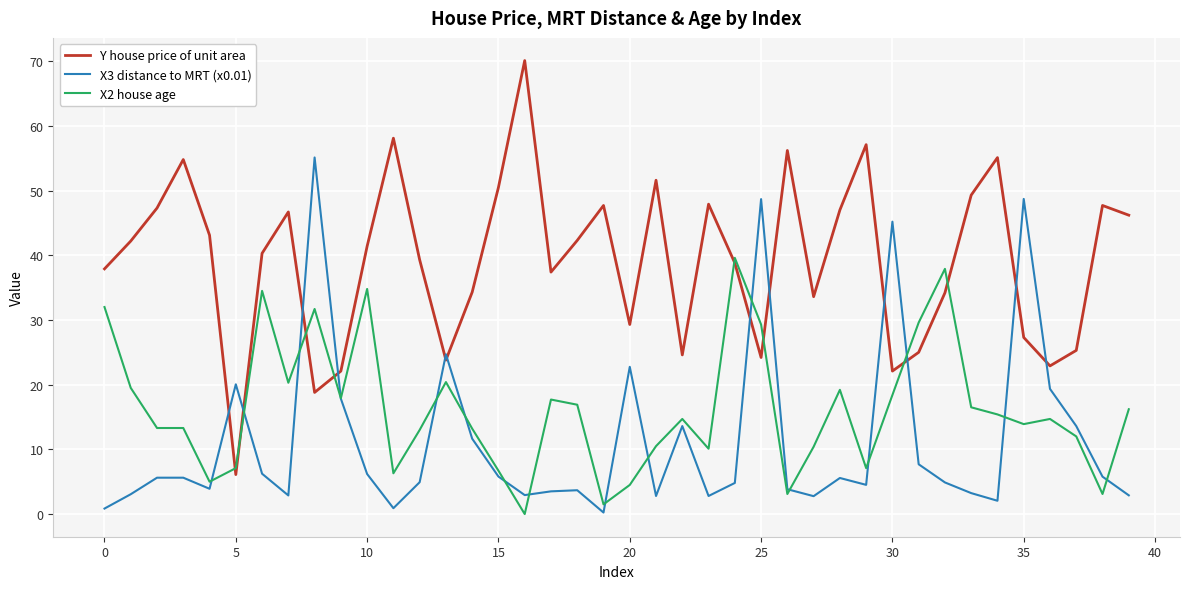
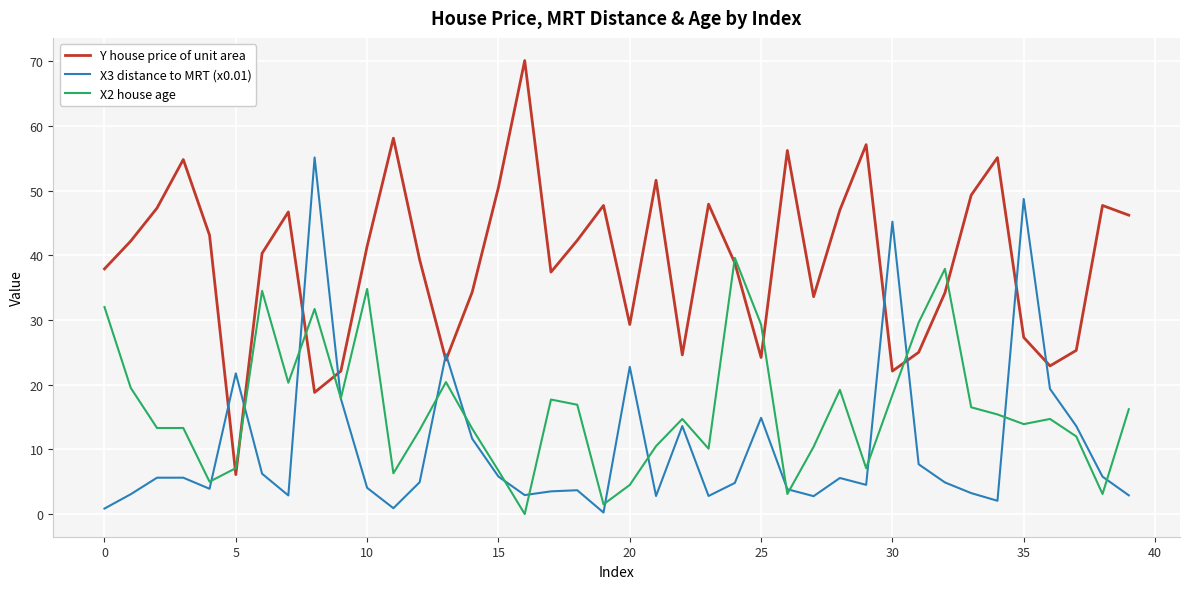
X3 distance to MRT (x0.01), 5: 20 -> 22
X3 distance to MRT (x0.01), 10: 6 -> 4
X3 distance to MRT (x0.01), 25: 49 -> 15
